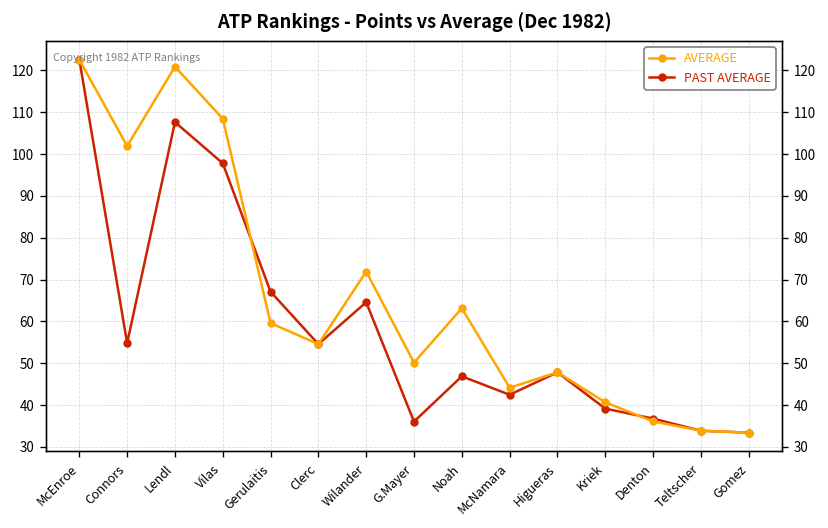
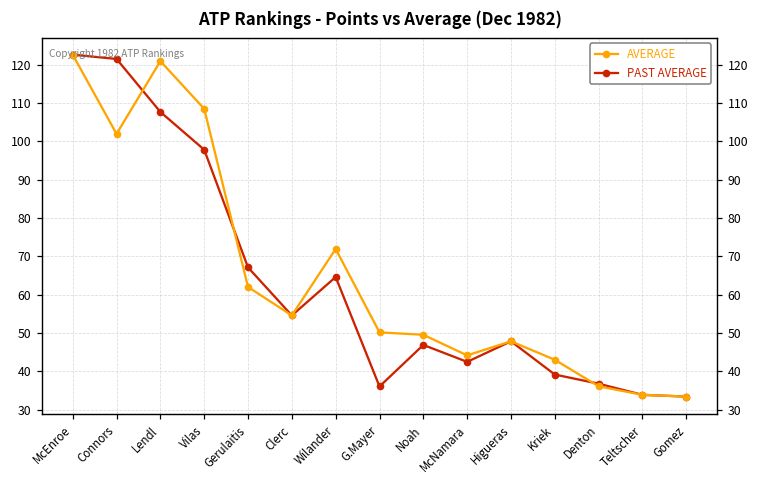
PAST AVERAGE, Connors: 55 -> 121
AVERAGE, Gerulaitis: 60 -> 62
AVERAGE, Noah: 63 -> 50
AVERAGE, Kriek: 41 -> 43
